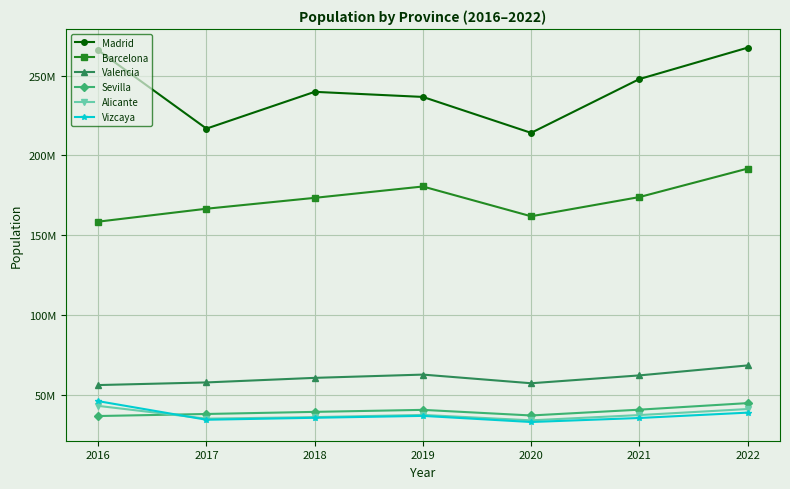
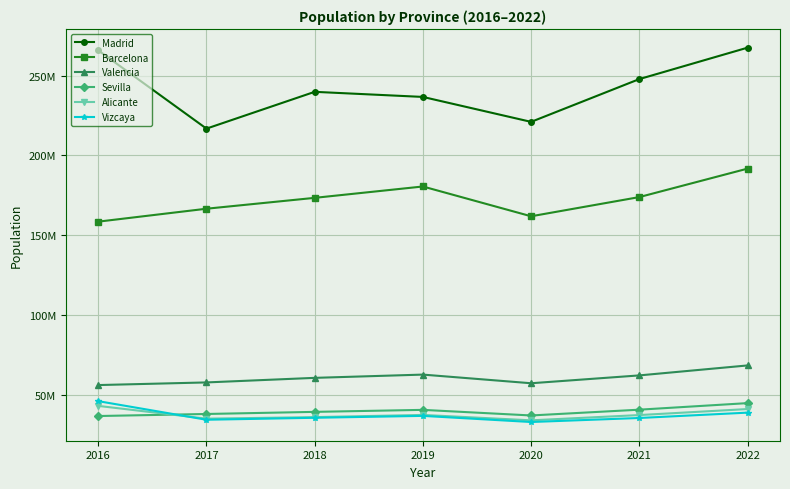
Madrid, 2020: 214000000 -> 221000000
